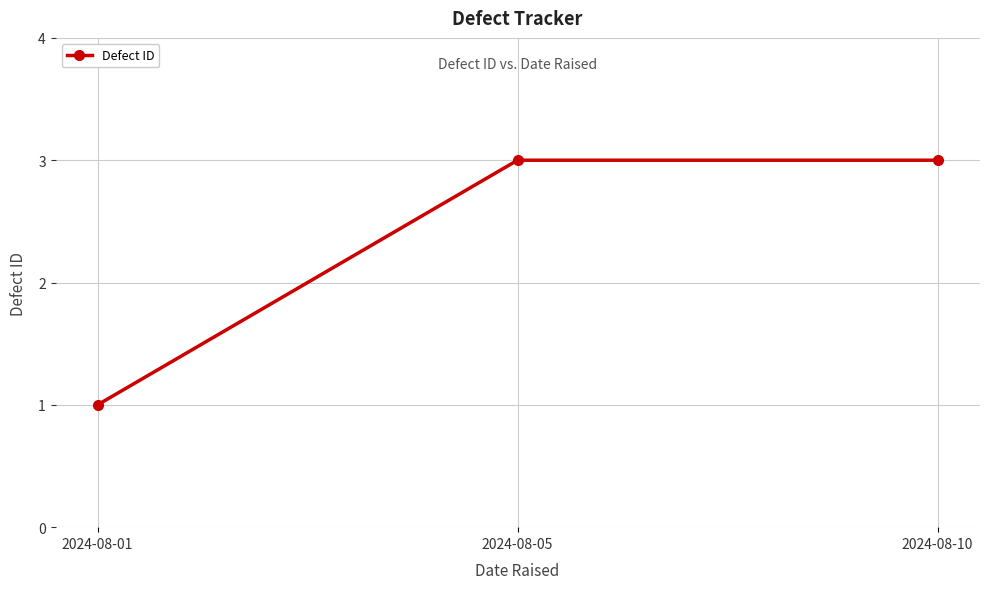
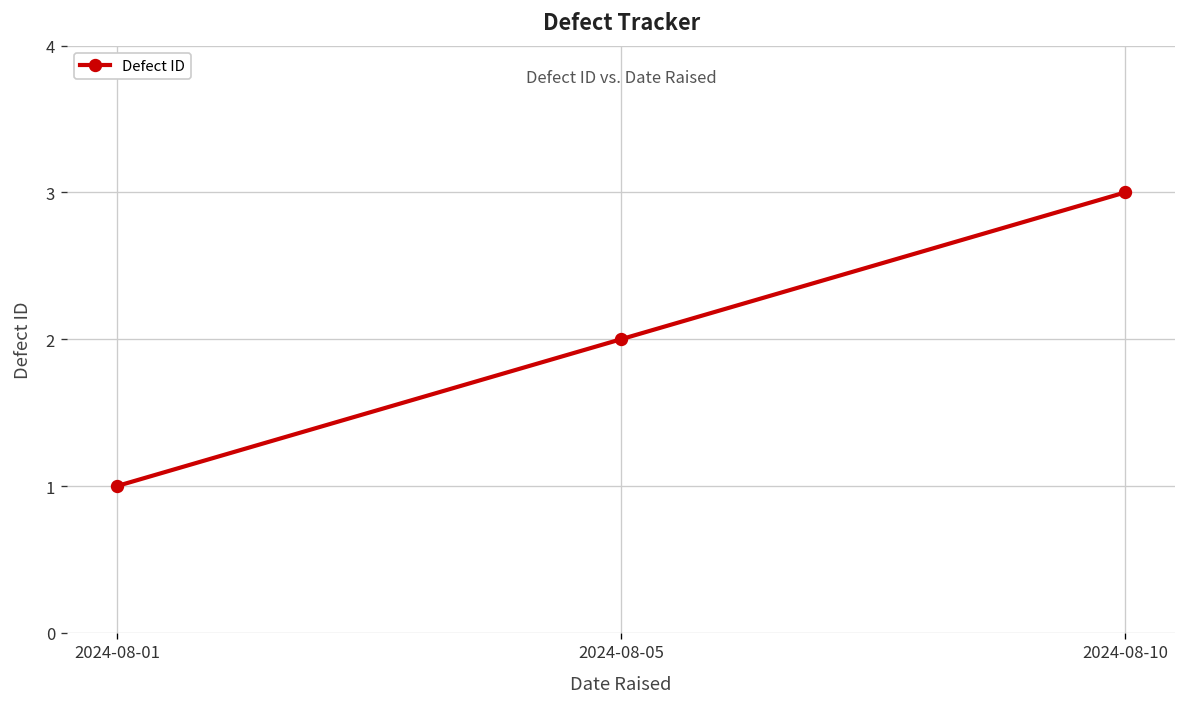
2024-08-05: 3 -> 2
